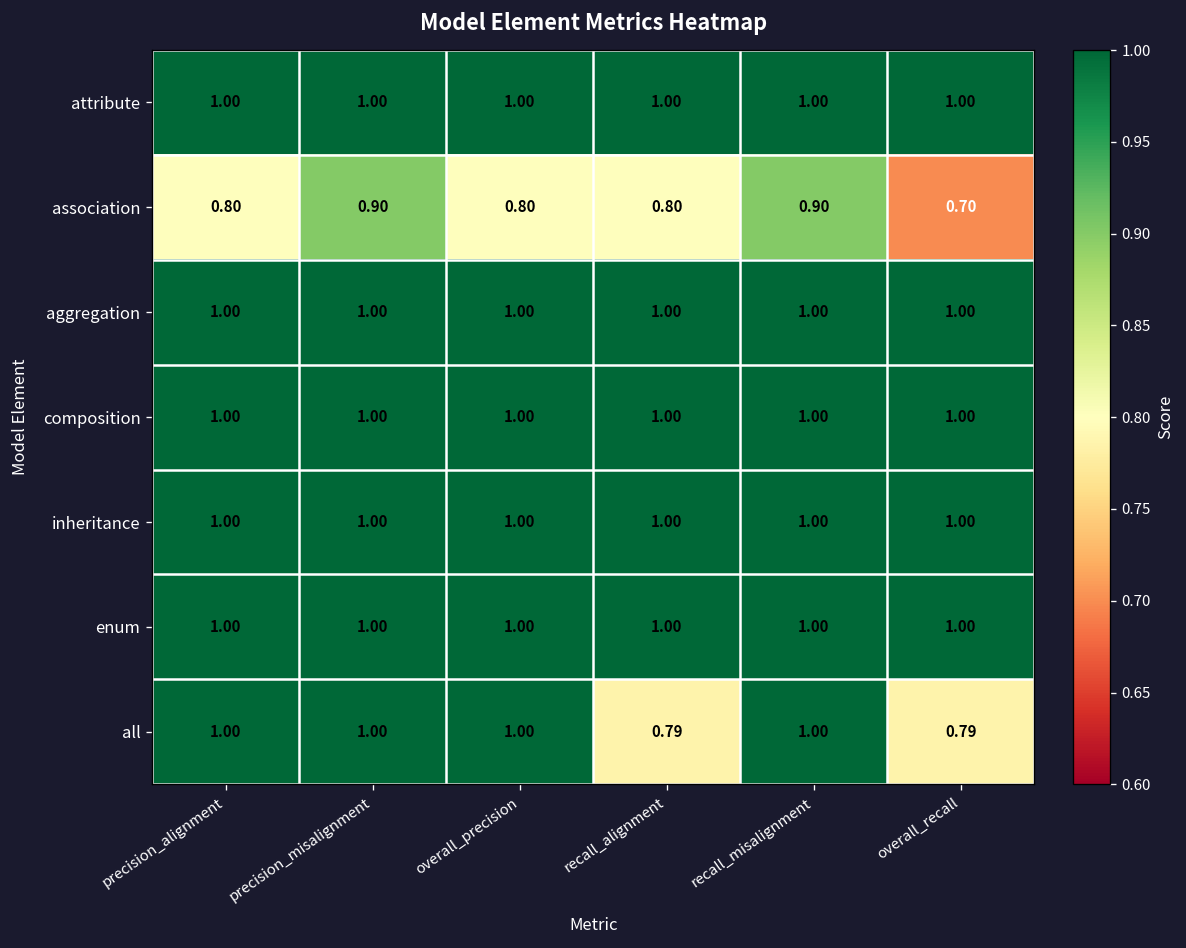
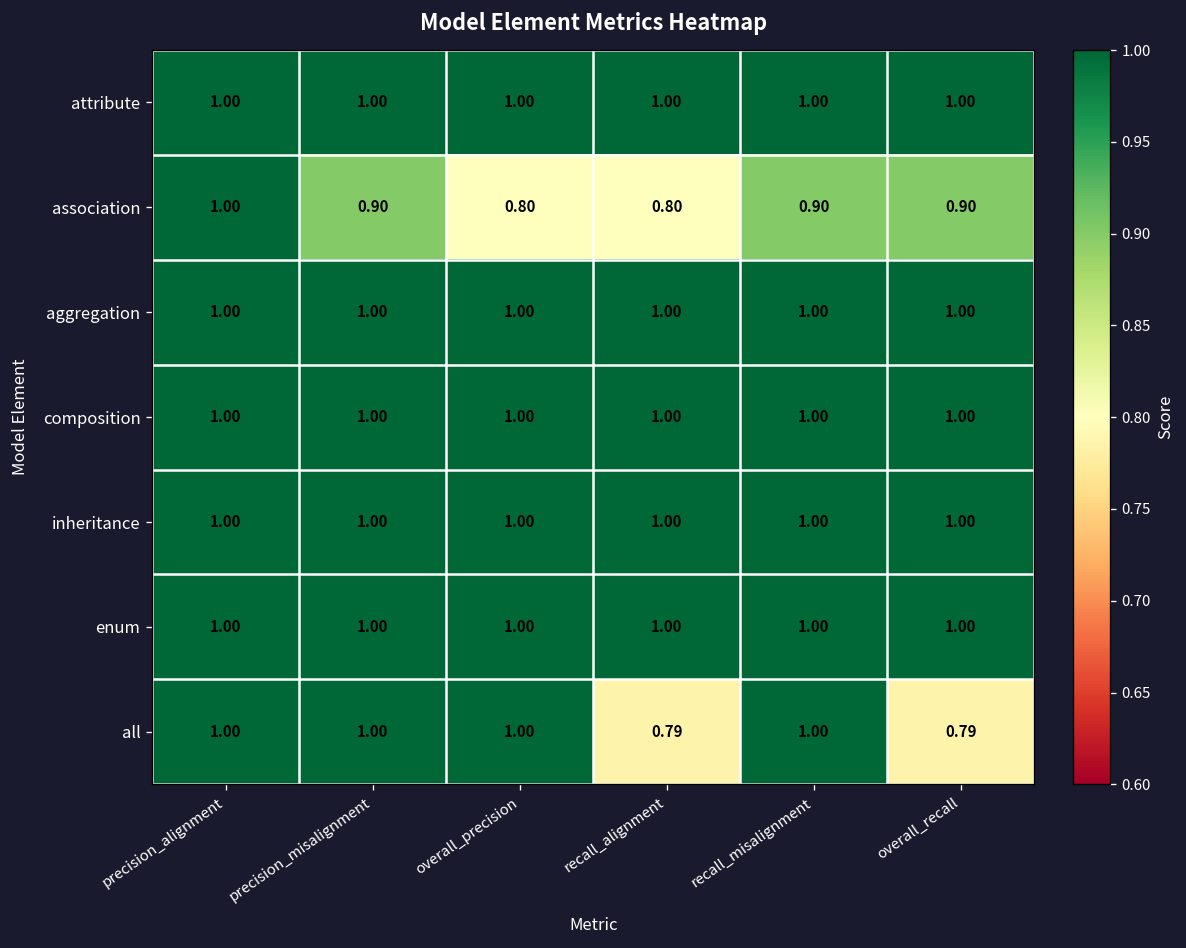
association, precision_alignment: 0.80 -> 1.00
association, overall_recall: 0.70 -> 0.90
